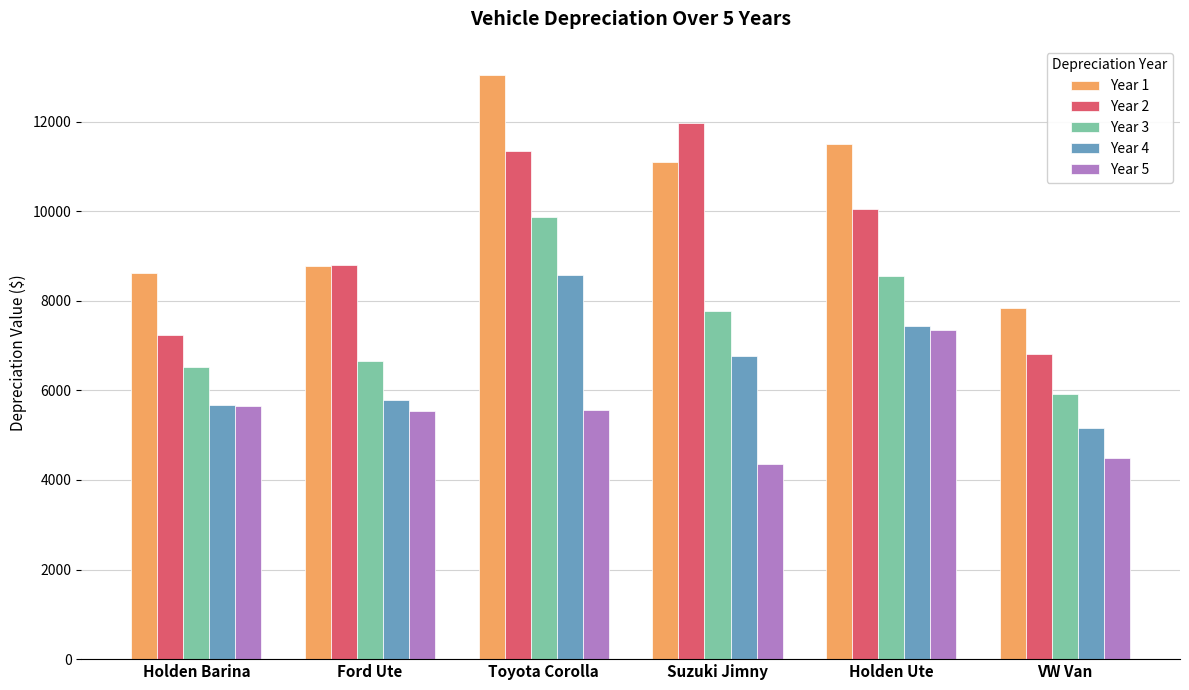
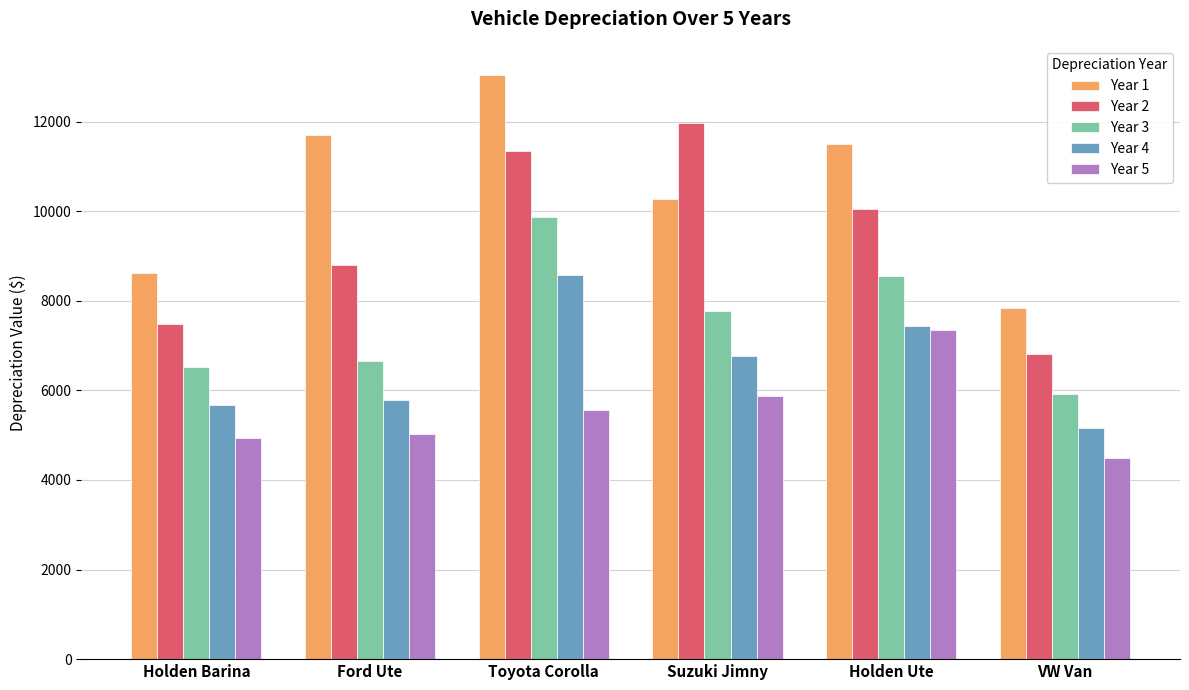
Year 2, Holden Barina: 7200 -> 7500
Year 5, Holden Barina: 5700 -> 4900
Year 1, Ford Ute: 8800 -> 11700
Year 5, Ford Ute: 5500 -> 5000
Year 1, Suzuki Jimny: 11100 -> 10300
Year 5, Suzuki Jimny: 4400 -> 5900
